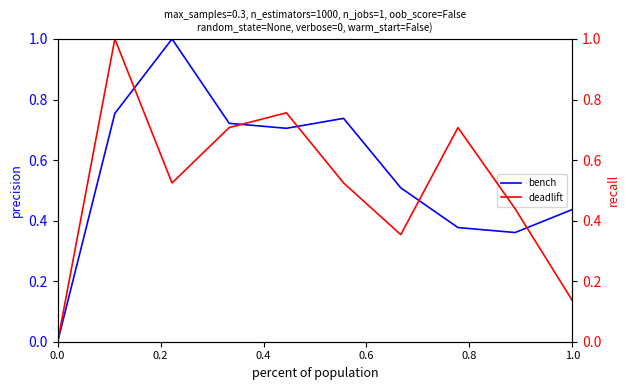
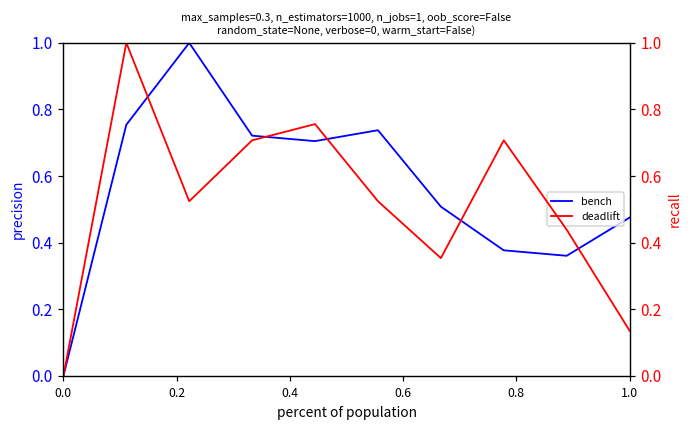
bench, 1.0: 0.44 -> 0.48
